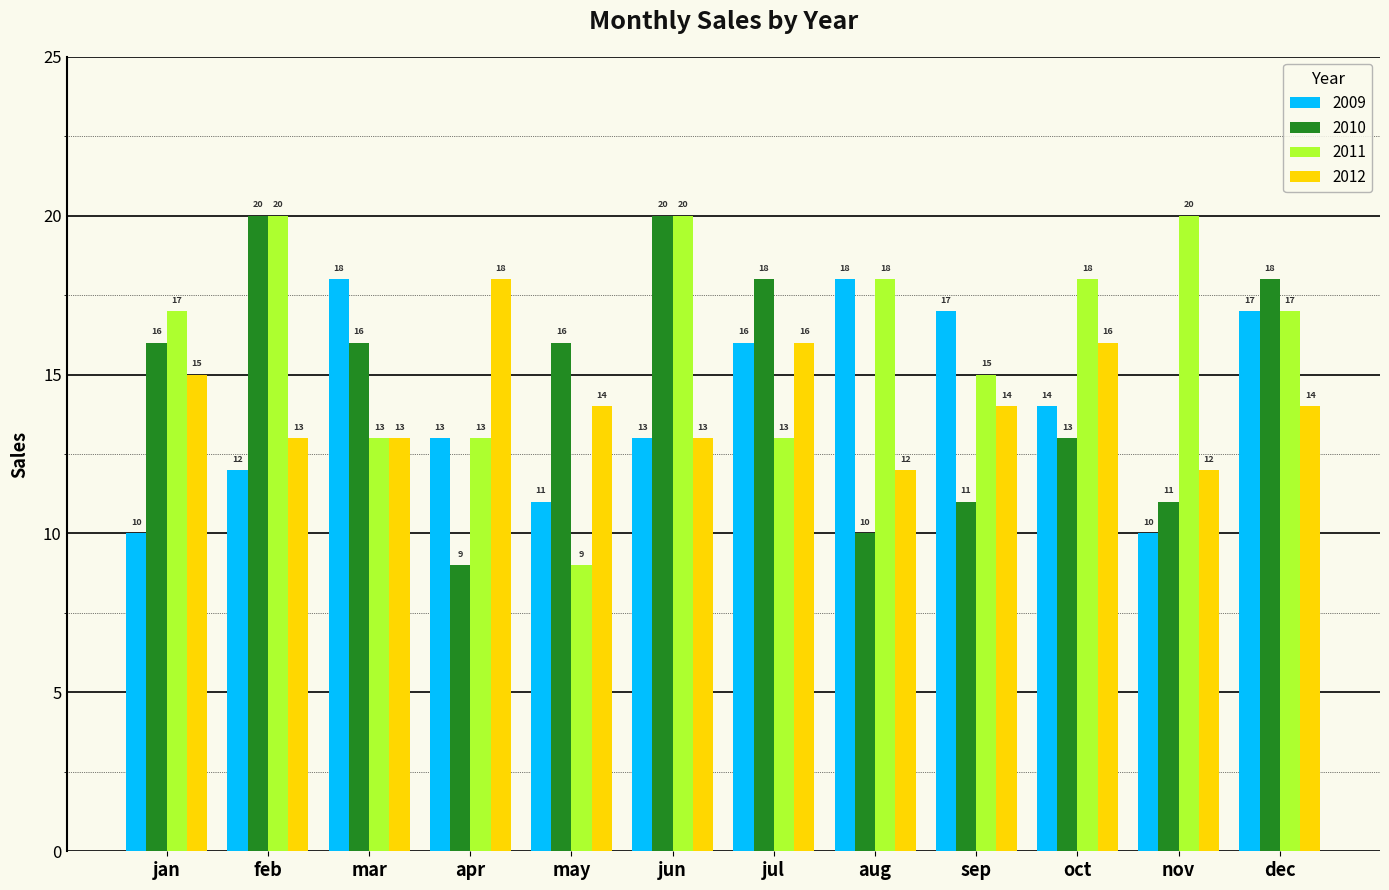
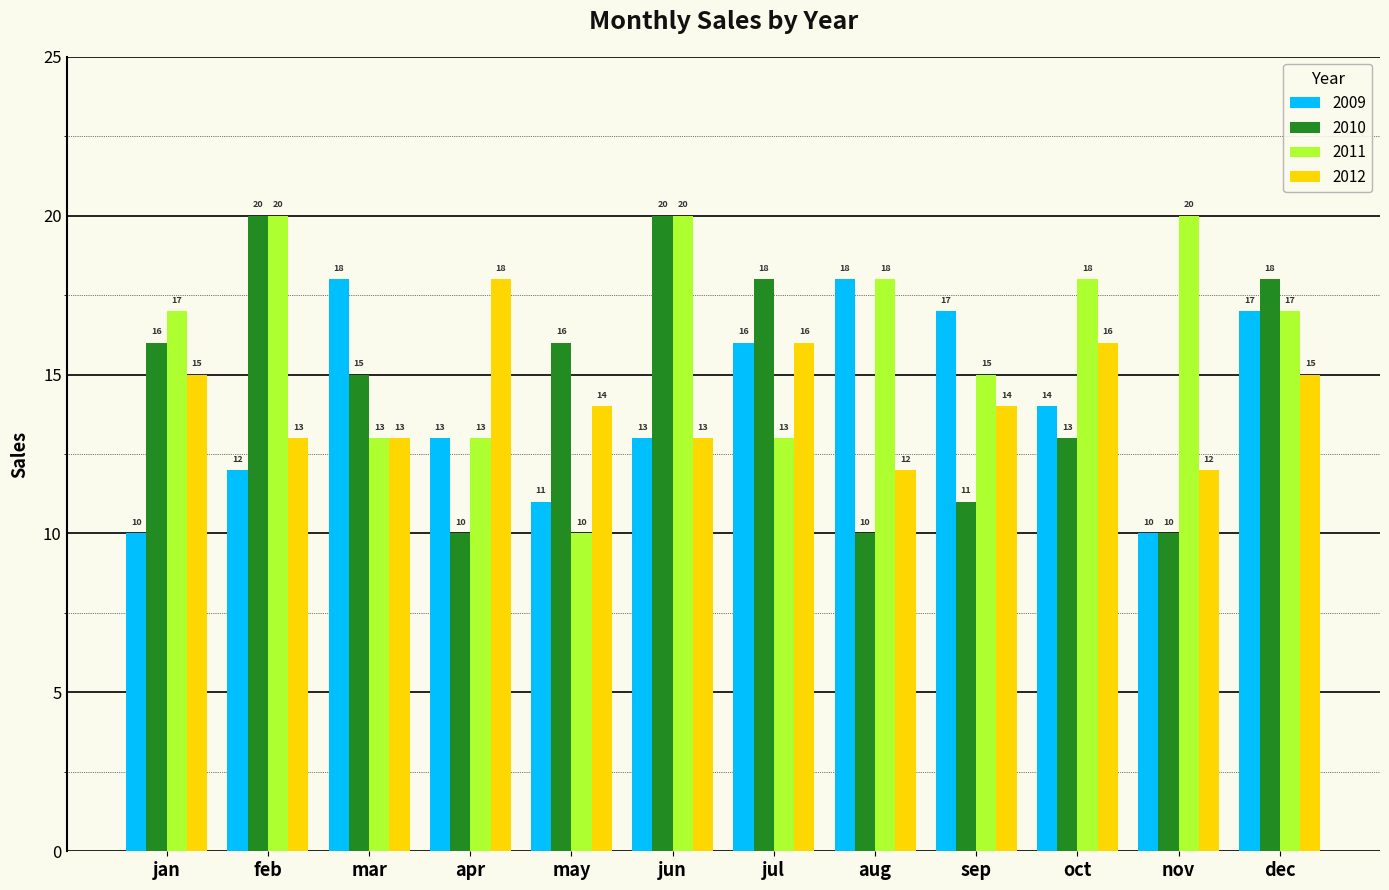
2010, mar: 16 -> 15
2010, apr: 9 -> 10
2011, may: 9 -> 10
2010, nov: 11 -> 10
2012, dec: 14 -> 15
